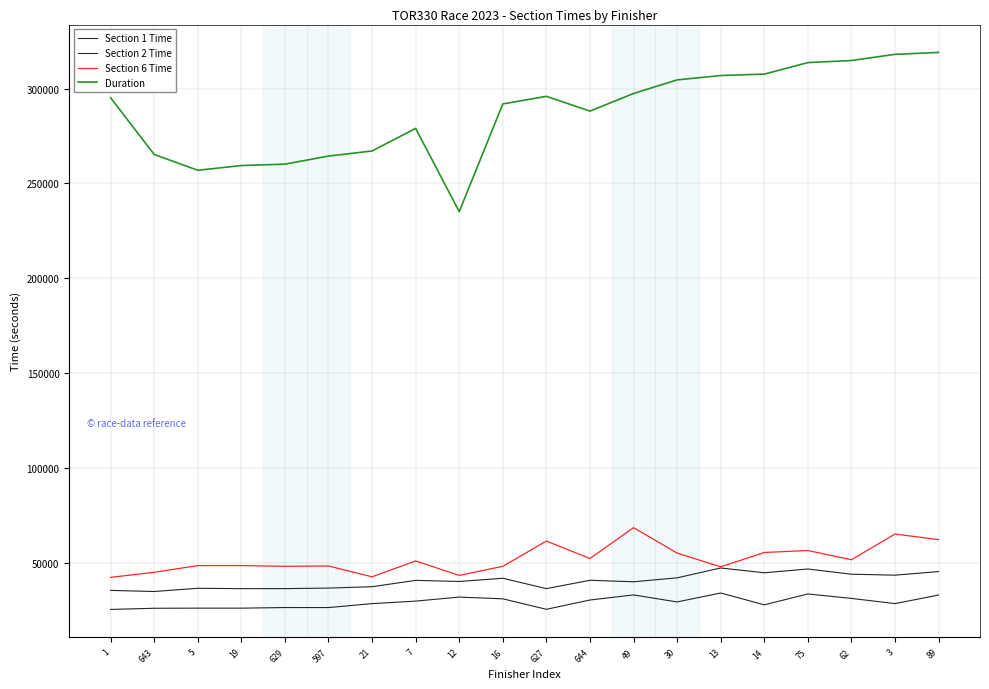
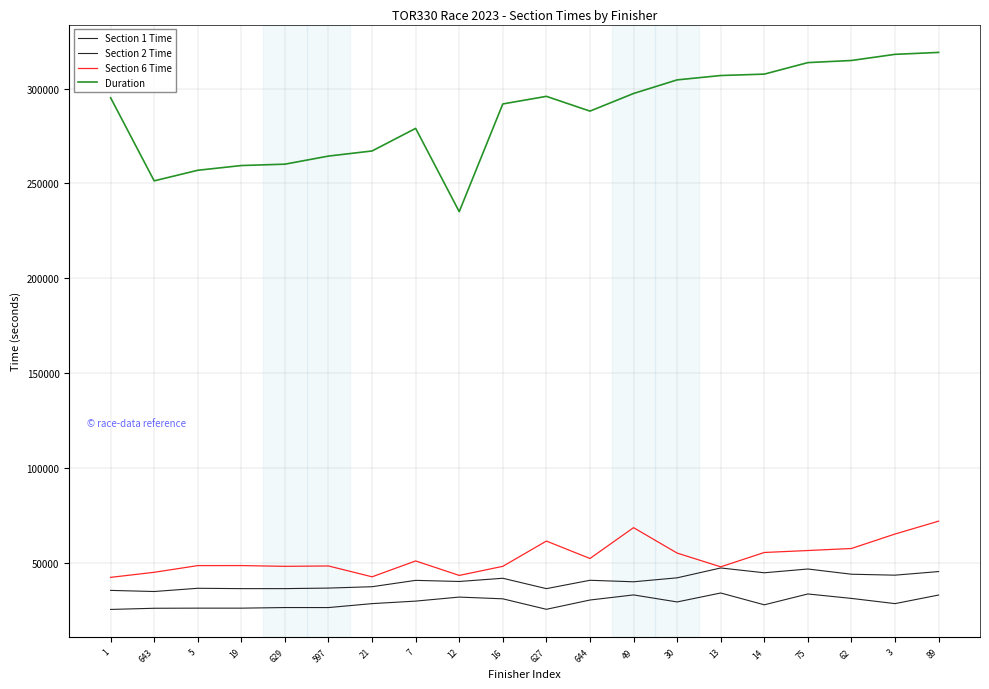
Duration, 643: 265000 -> 251000
Section 6 Time, 62: 52000 -> 58000
Section 6 Time, 89: 62000 -> 72000
